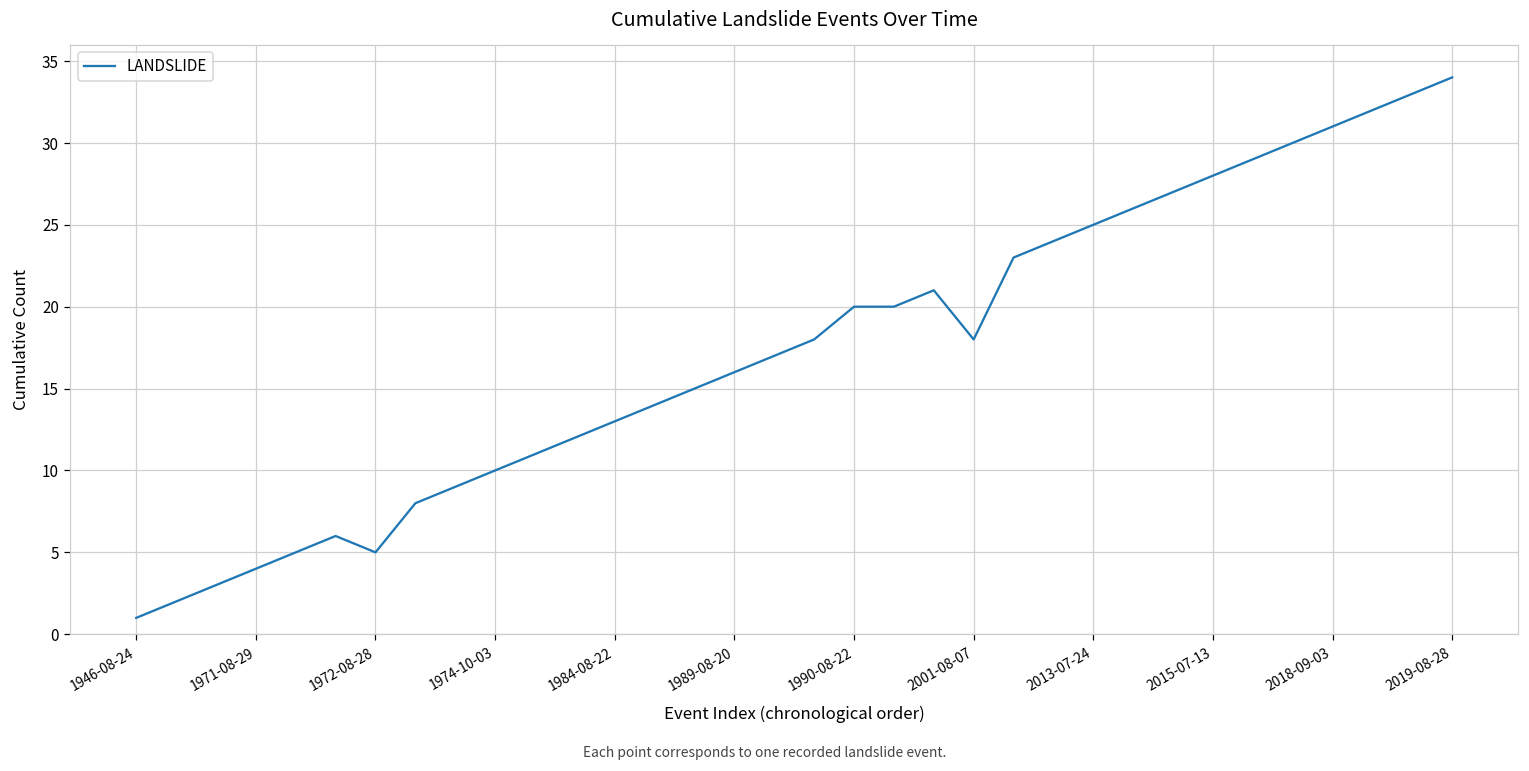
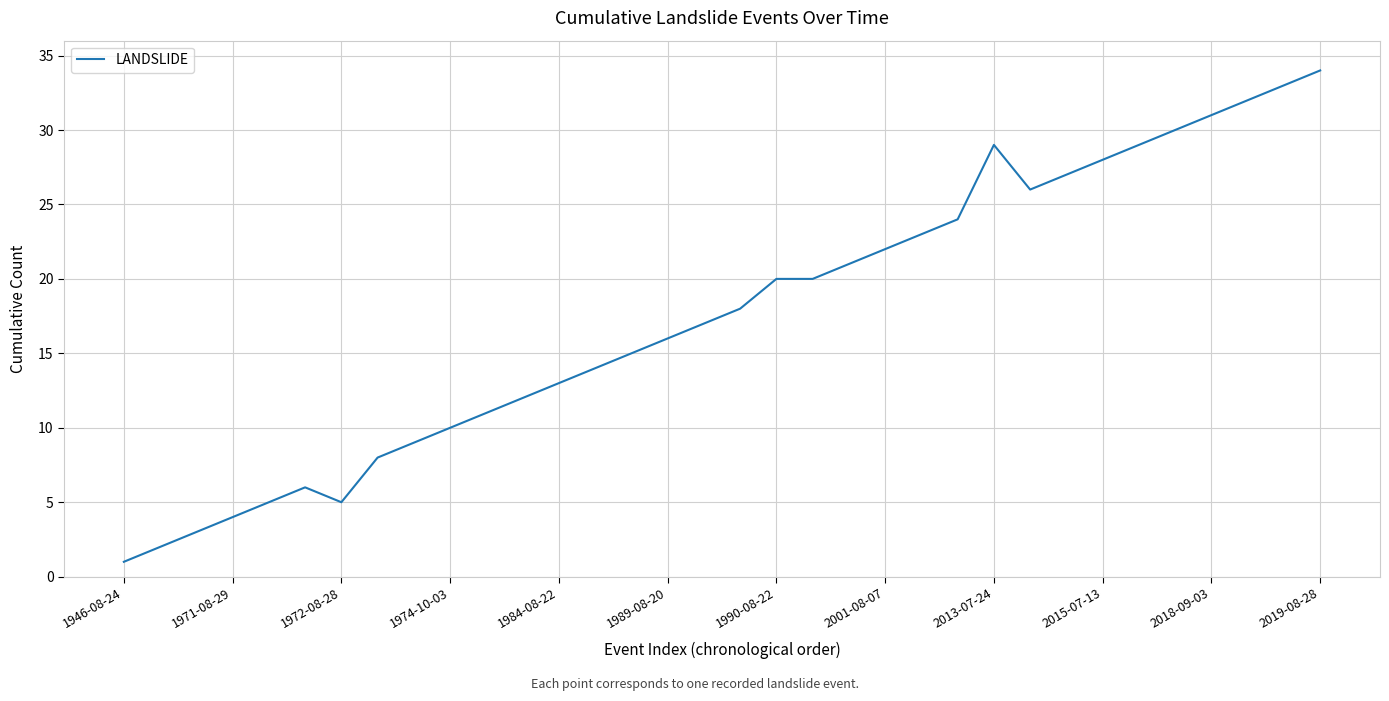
2001-08-07: 18 -> 22
2013-07-24: 25 -> 29
